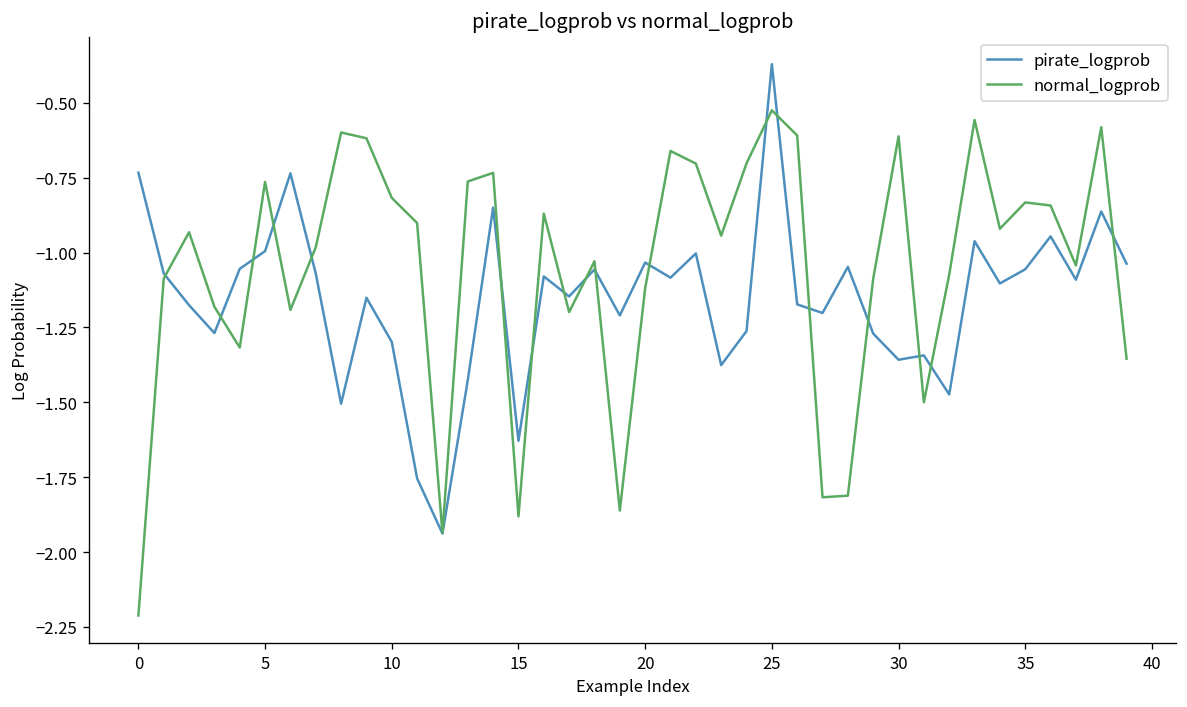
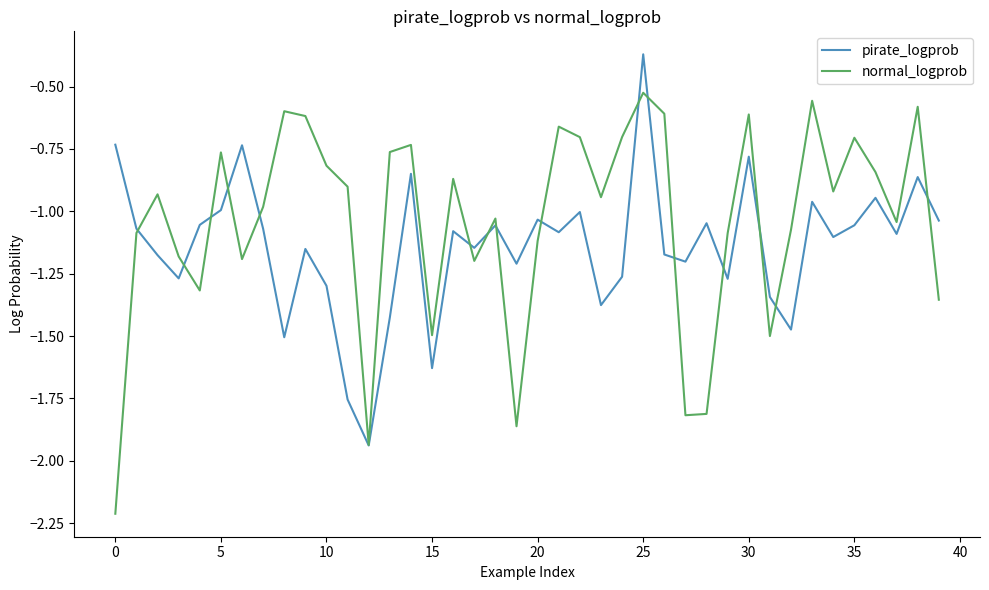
normal_logprob, 15: -1.88 -> -1.50
pirate_logprob, 30: -1.36 -> -0.78
normal_logprob, 35: -0.83 -> -0.71
